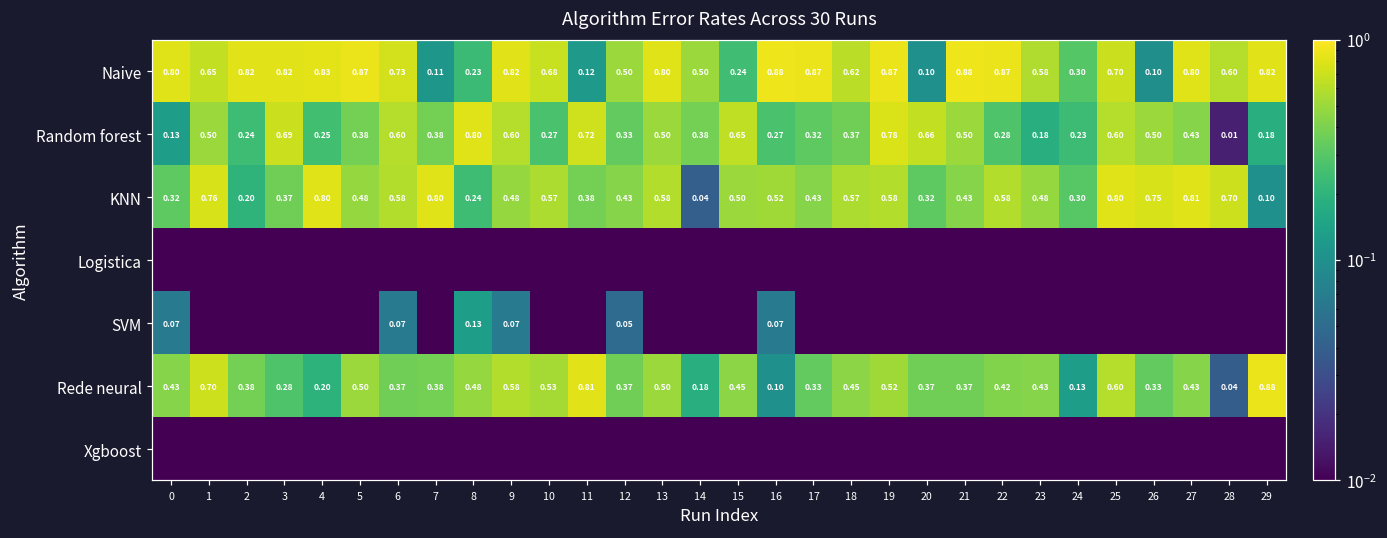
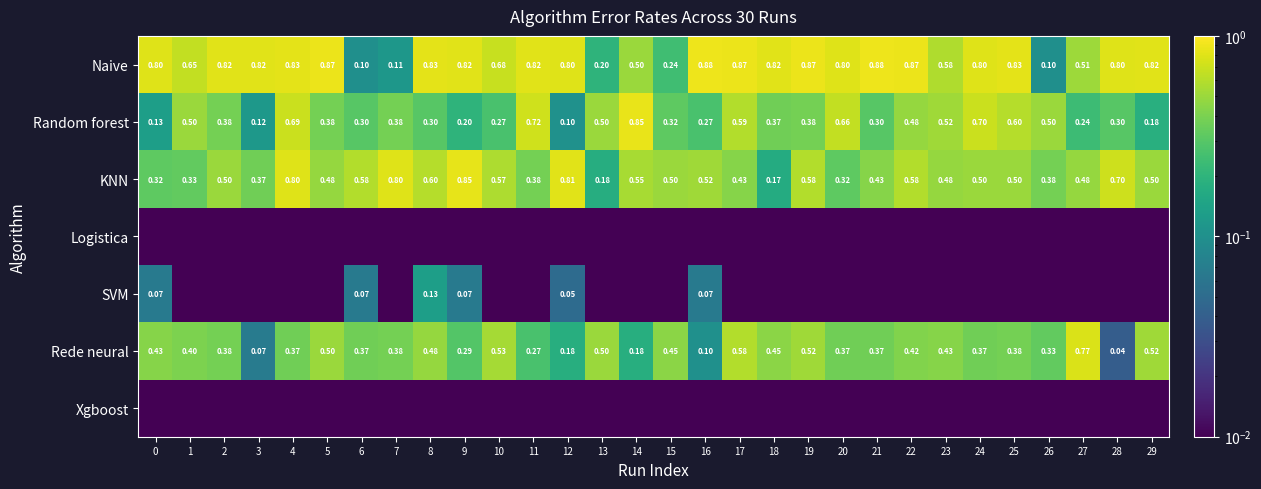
Naive, 6: 0.73 -> 0.10
Naive, 8: 0.23 -> 0.83
Naive, 11: 0.12 -> 0.82
Naive, 12: 0.50 -> 0.80
Naive, 13: 0.80 -> 0.20
Naive, 18: 0.62 -> 0.82
Naive, 20: 0.10 -> 0.80
Naive, 24: 0.30 -> 0.80
Naive, 25: 0.70 -> 0.83
Naive, 27: 0.80 -> 0.51
Naive, 28: 0.60 -> 0.80
Random forest, 2: 0.24 -> 0.38
Random forest, 3: 0.69 -> 0.12
Random forest, 4: 0.25 -> 0.69
Random forest, 6: 0.60 -> 0.30
Random forest, 8: 0.80 -> 0.30
Random forest, 9: 0.60 -> 0.20
Random forest, 12: 0.33 -> 0.10
Random forest, 14: 0.38 -> 0.85
Random forest, 15: 0.65 -> 0.32
Random forest, 17: 0.32 -> 0.59
Random forest, 19: 0.78 -> 0.38
Random forest, 21: 0.50 -> 0.30
Random forest, 22: 0.28 -> 0.48
Random forest, 23: 0.18 -> 0.52
Random forest, 24: 0.23 -> 0.70
Random forest, 27: 0.43 -> 0.24
Random forest, 28: 0.01 -> 0.30
KNN, 1: 0.76 -> 0.33
KNN, 2: 0.20 -> 0.50
KNN, 8: 0.24 -> 0.60
KNN, 9: 0.48 -> 0.85
KNN, 12: 0.43 -> 0.81
KNN, 13: 0.58 -> 0.18
KNN, 14: 0.04 -> 0.55
KNN, 18: 0.57 -> 0.17
KNN, 24: 0.30 -> 0.50
KNN, 25: 0.80 -> 0.50
KNN, 26: 0.75 -> 0.38
KNN, 27: 0.81 -> 0.48
KNN, 29: 0.10 -> 0.50
Rede neural, 1: 0.70 -> 0.40
Rede neural, 3: 0.28 -> 0.07
Rede neural, 4: 0.20 -> 0.37
Rede neural, 9: 0.58 -> 0.29
Rede neural, 11: 0.81 -> 0.27
Rede neural, 12: 0.37 -> 0.18
Rede neural, 17: 0.33 -> 0.58
Rede neural, 24: 0.13 -> 0.37
Rede neural, 25: 0.60 -> 0.38
Rede neural, 27: 0.43 -> 0.77
Rede neural, 29: 0.88 -> 0.52
